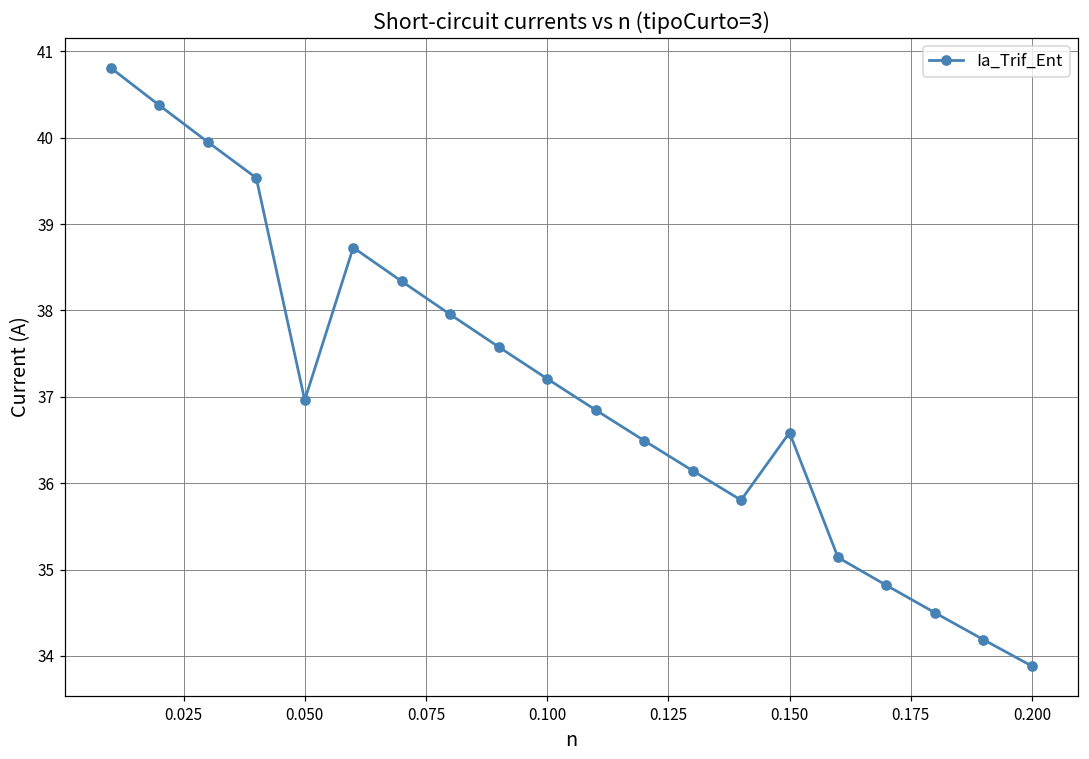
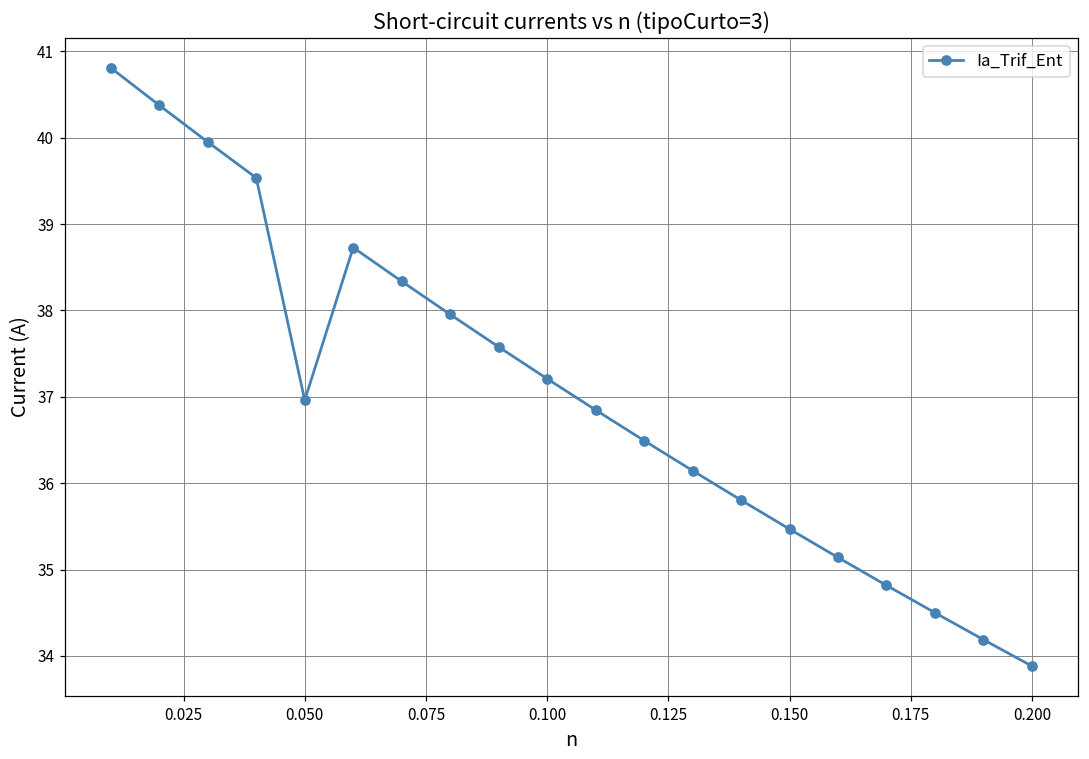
0.150: 36.6 -> 35.5
